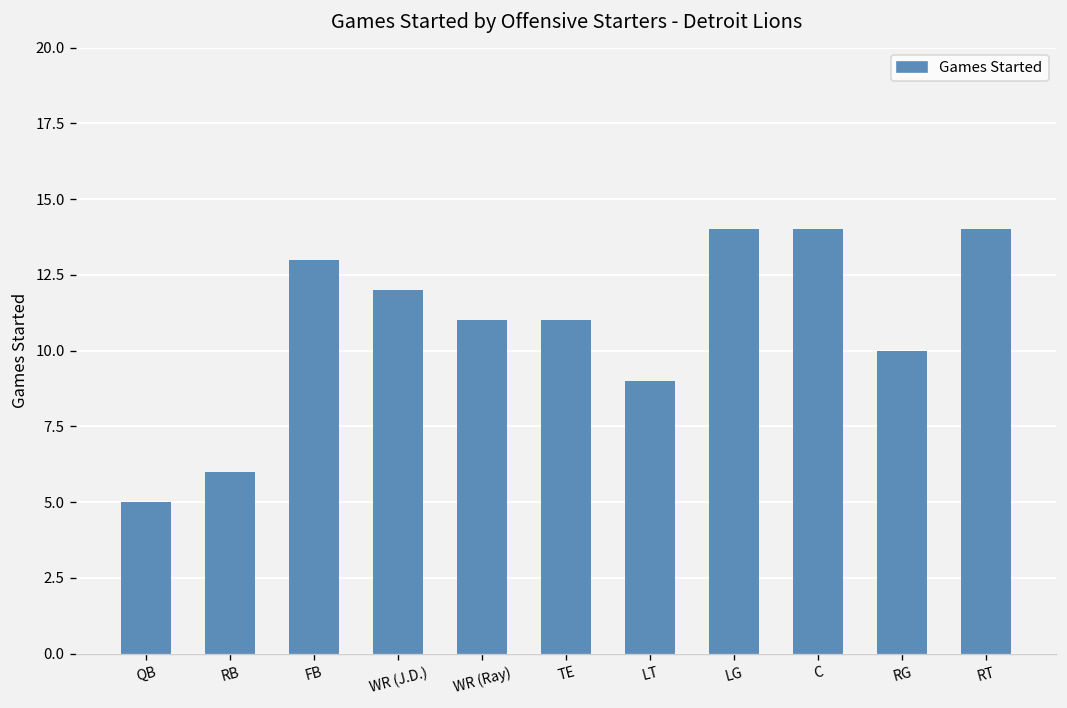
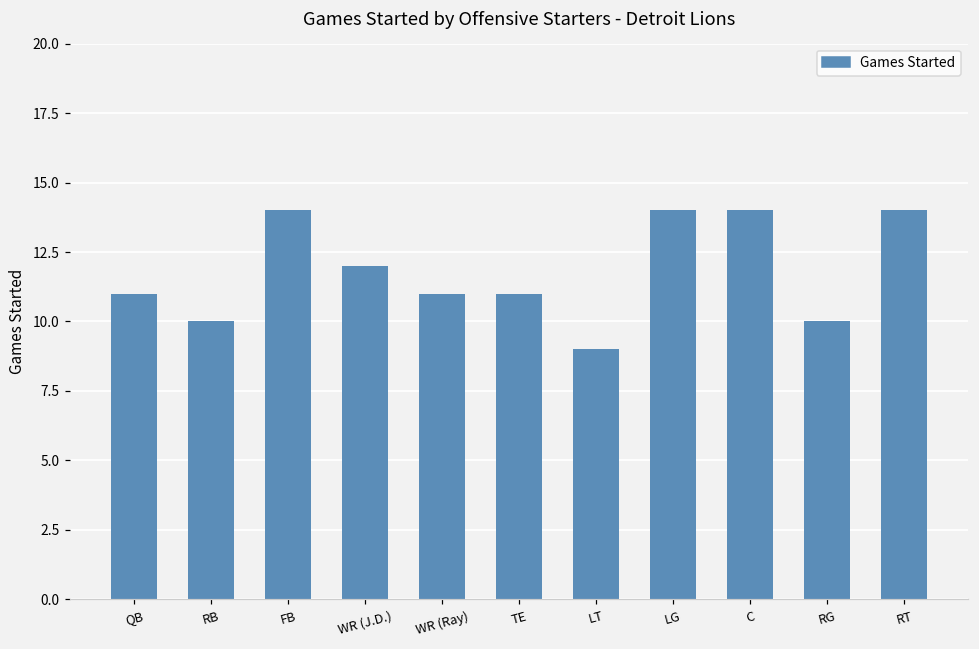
QB: 5 -> 11
RB: 6 -> 10
FB: 13 -> 14
